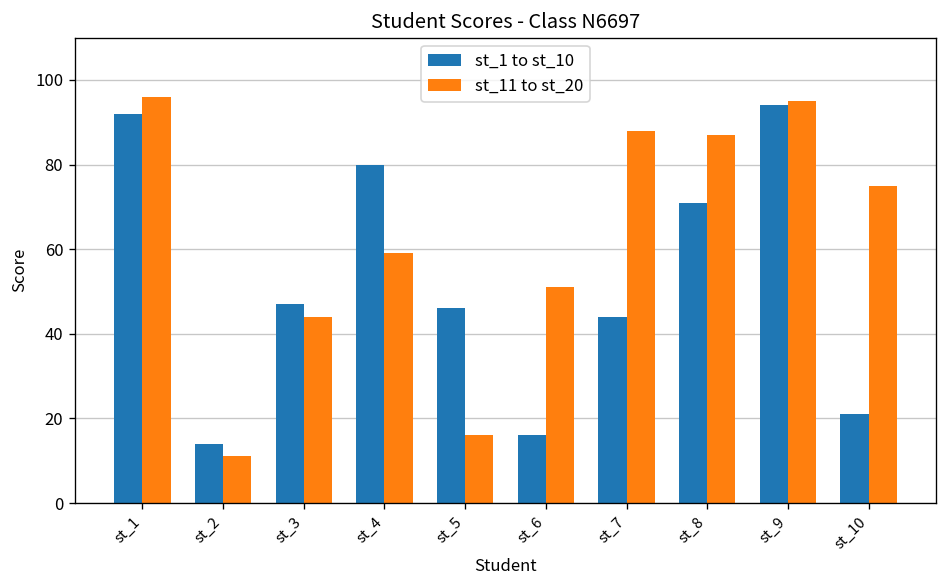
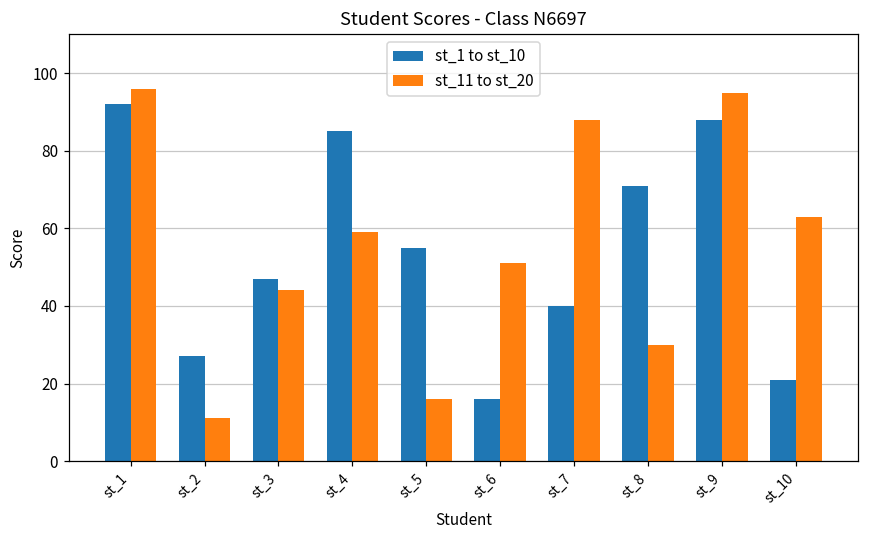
st_1 to st_10, st_2: 14 -> 27
st_1 to st_10, st_4: 80 -> 85
st_1 to st_10, st_5: 46 -> 55
st_1 to st_10, st_7: 44 -> 40
st_11 to st_20, st_8: 87 -> 30
st_1 to st_10, st_9: 94 -> 88
st_11 to st_20, st_10: 75 -> 63
